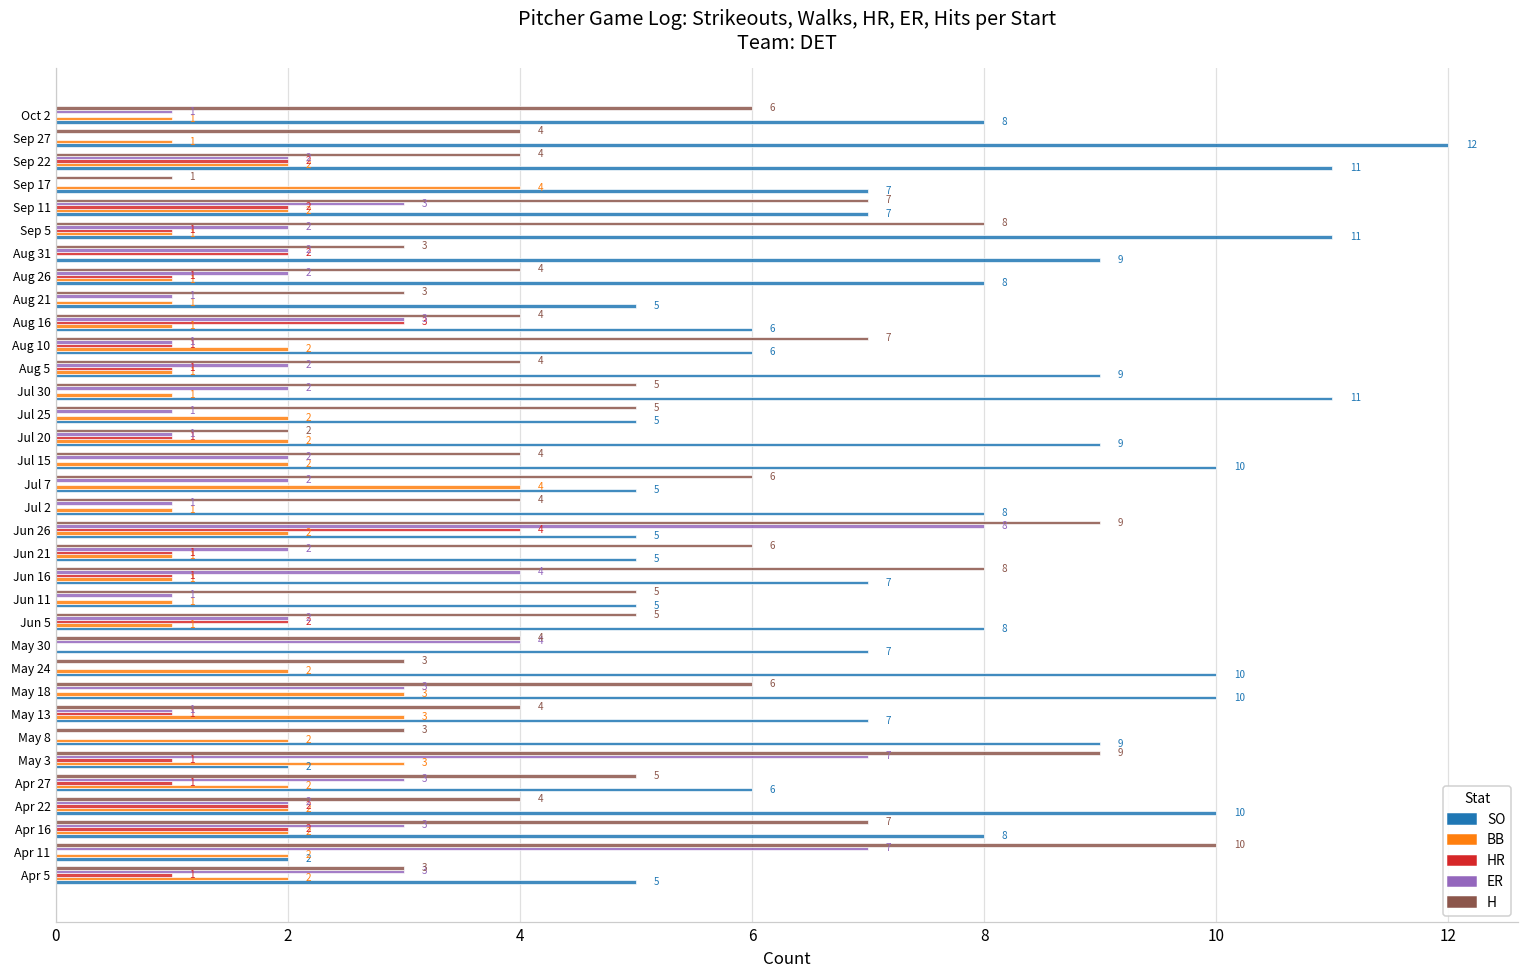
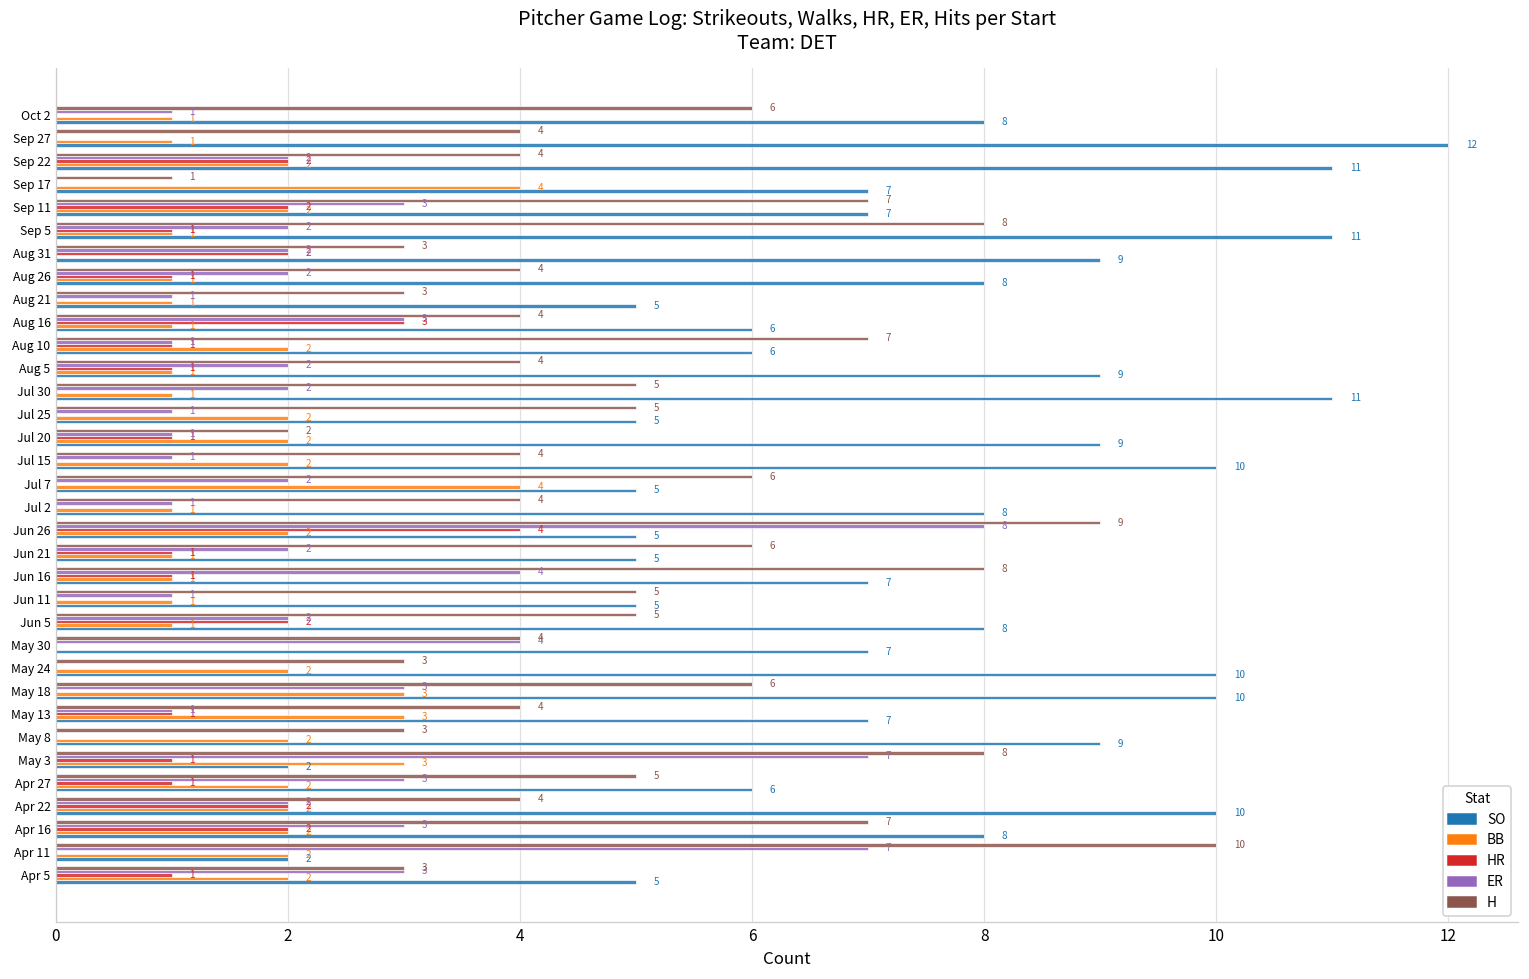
ER, Jul 15: 2 -> 1
H, May 3: 9 -> 8
